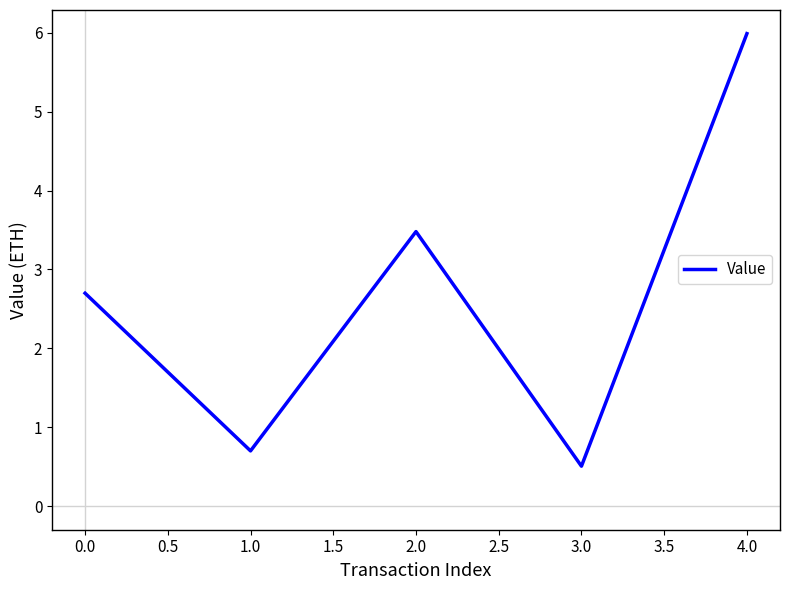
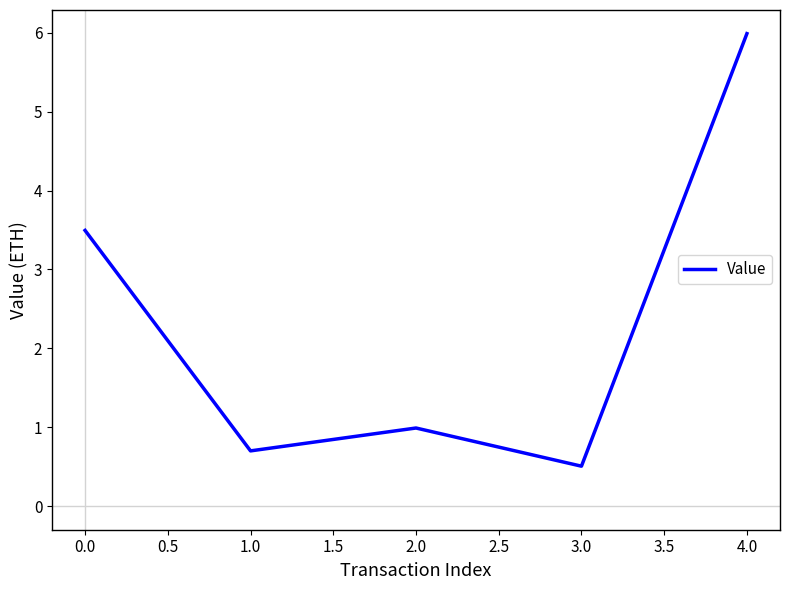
0.0: 2.7 -> 3.5
2.0: 3.5 -> 1.0
